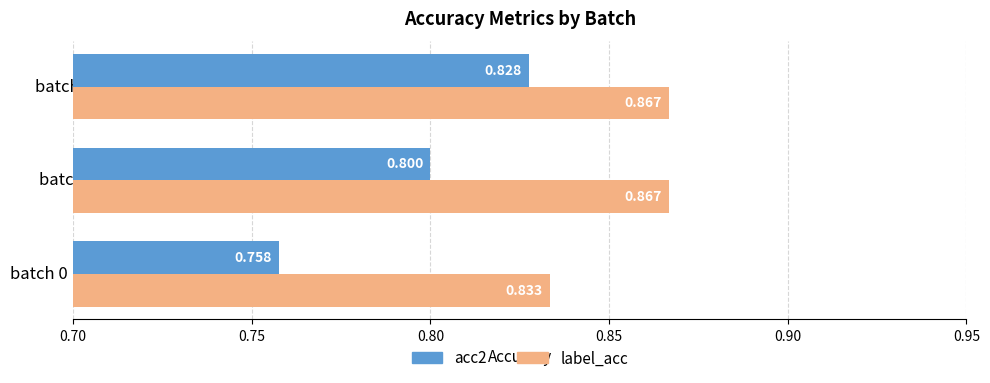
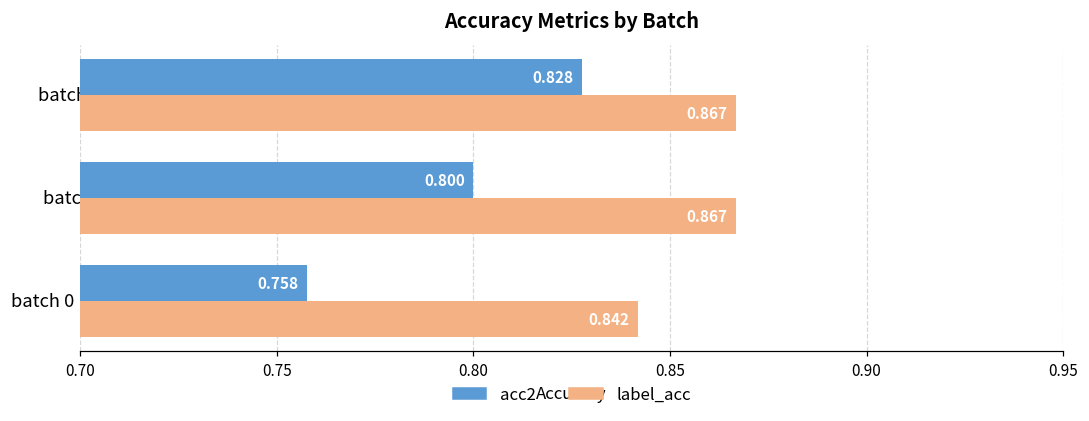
label_acc, batch 0 (begin): 0.833 -> 0.842
